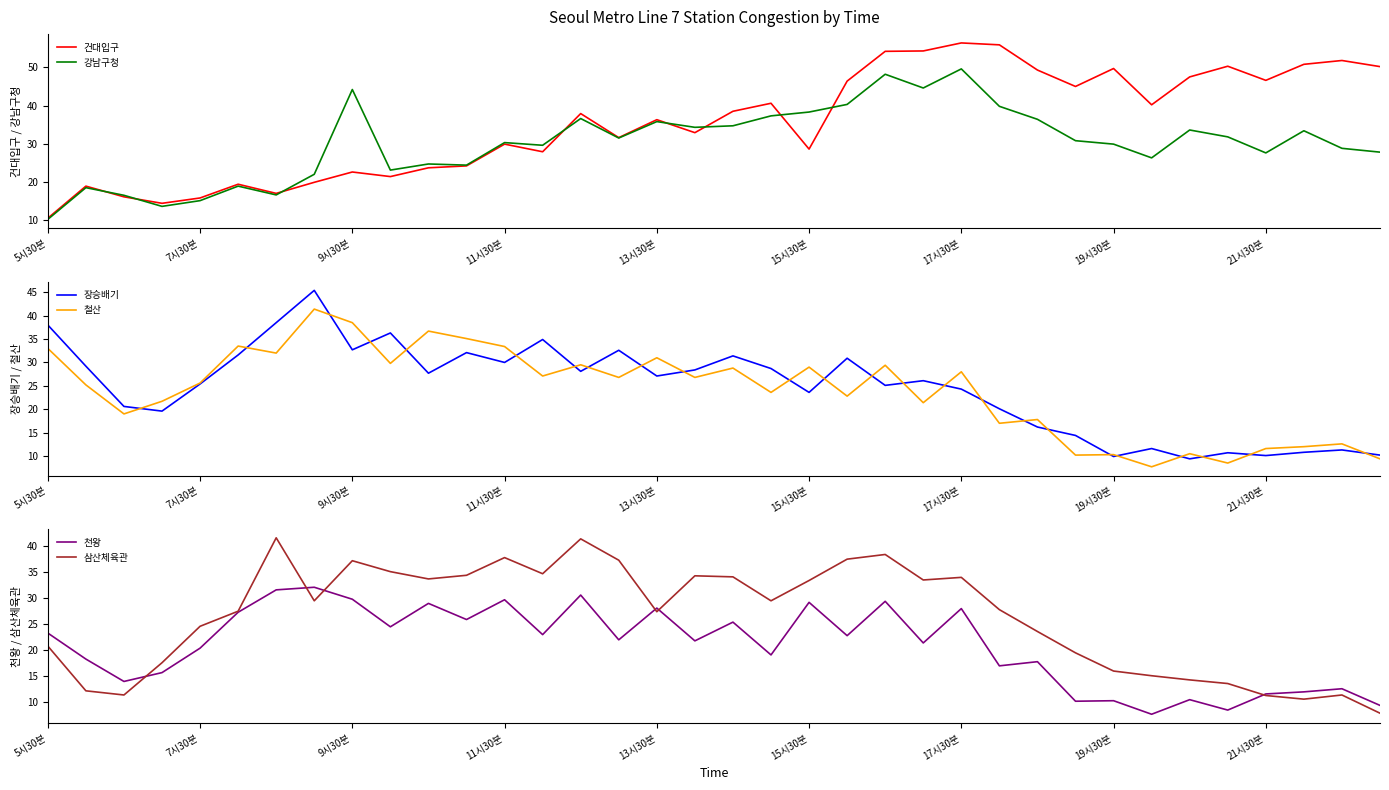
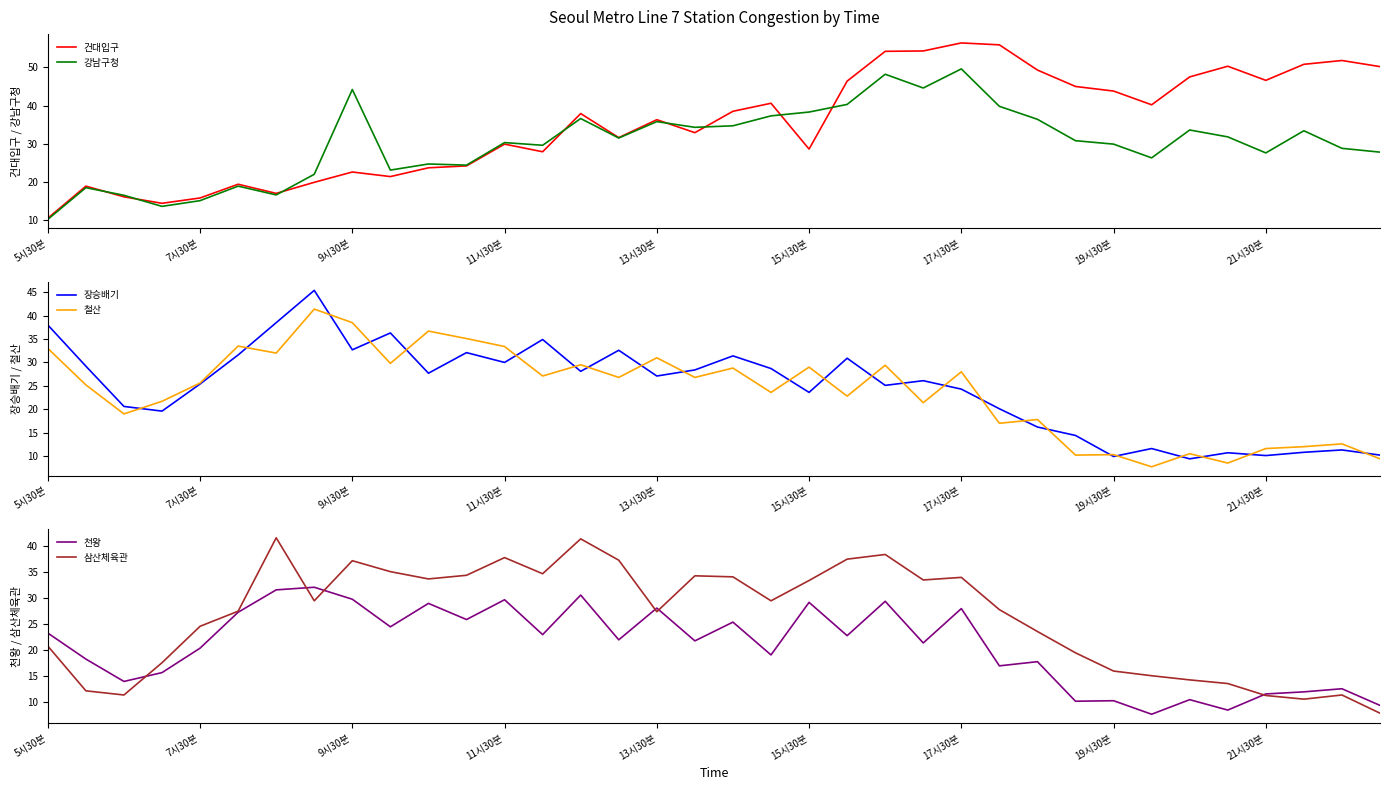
Seoul Metro Line 7 Station Congestion by Time, 건대입구, 19시30분: 50 -> 44
